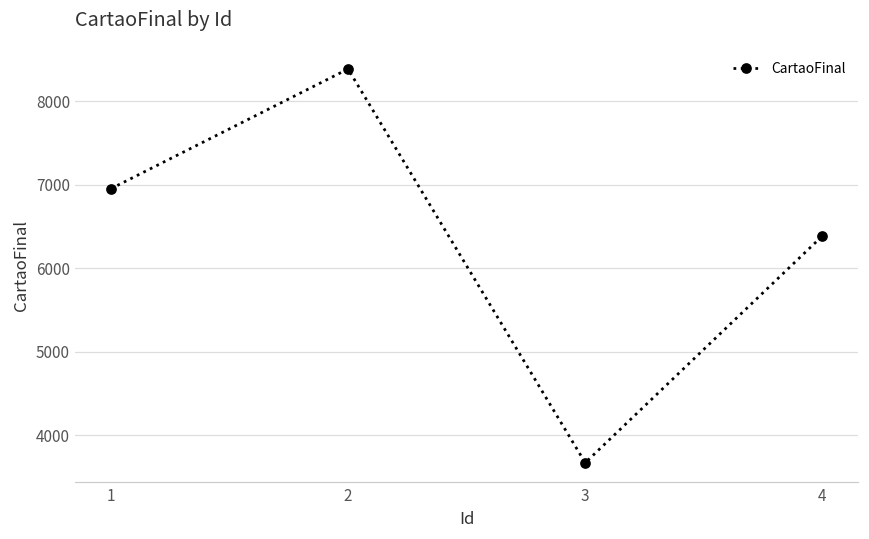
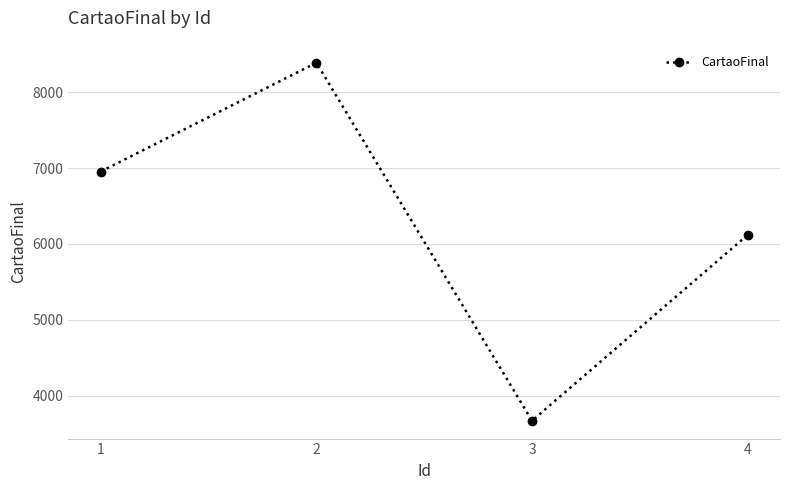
4: 6400 -> 6100
